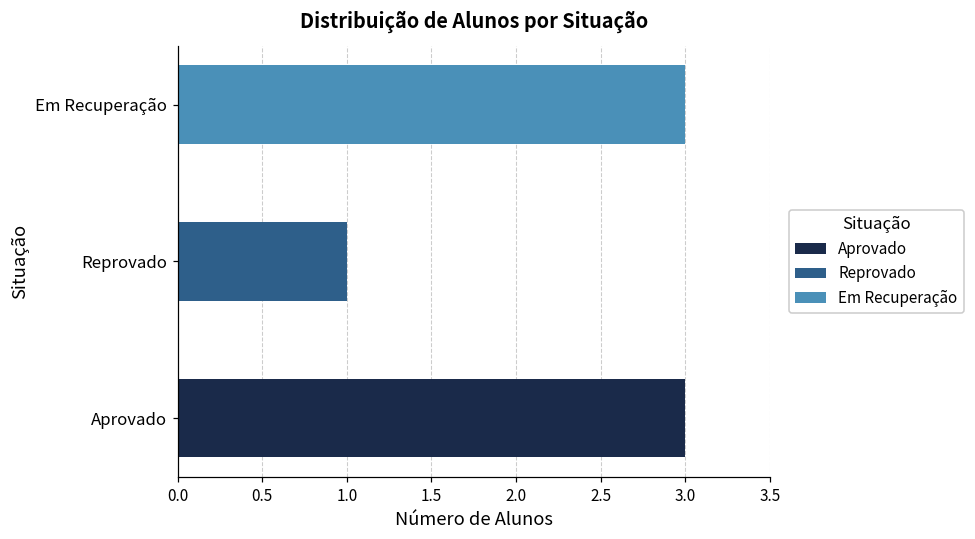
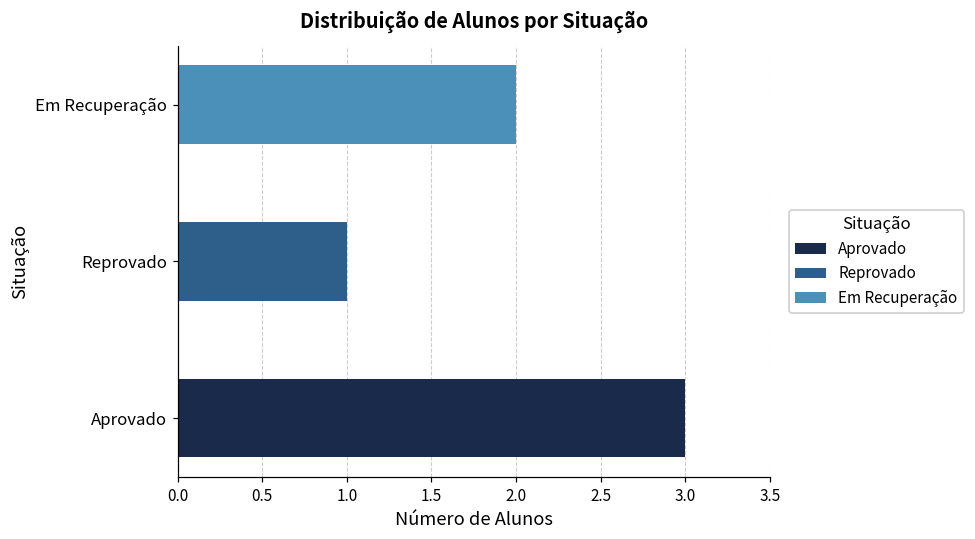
Em Recuperação, Em Recuperação: 3 -> 2
